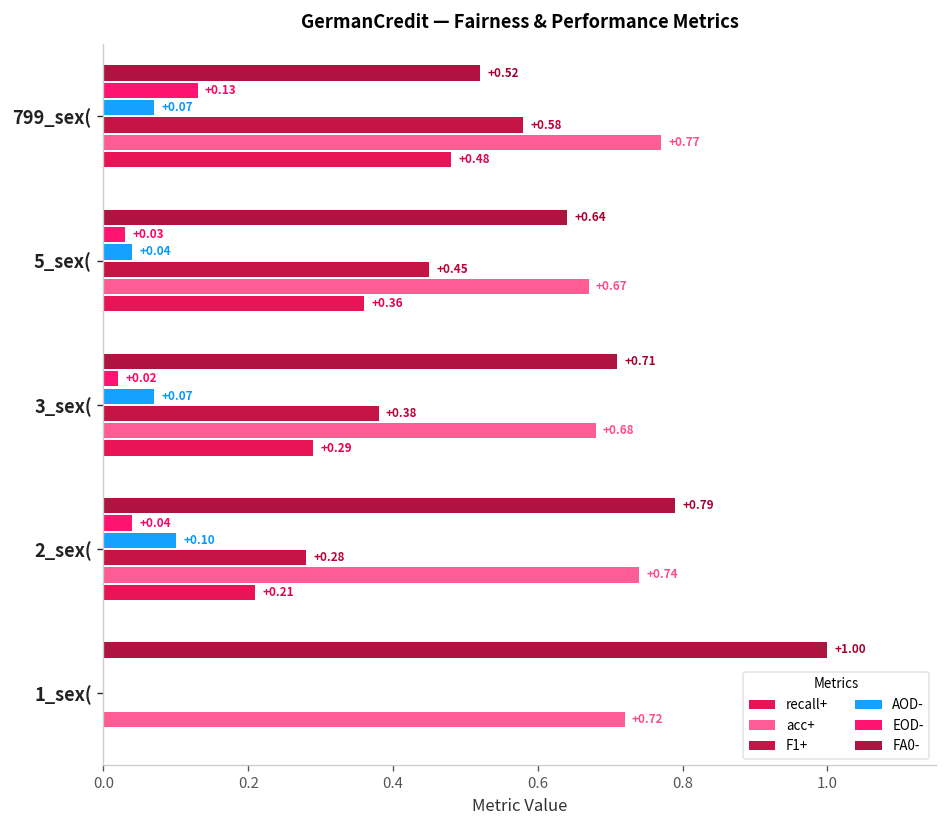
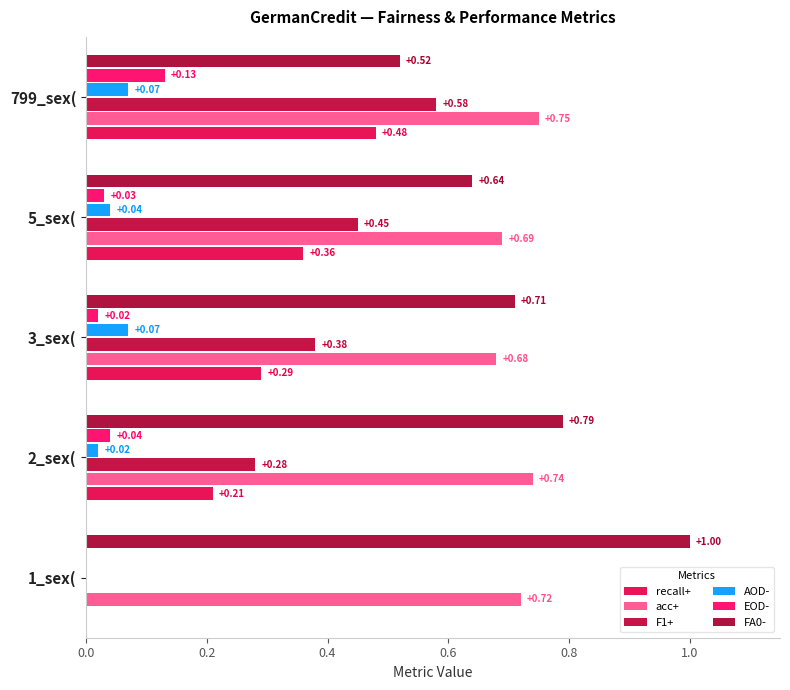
acc+, 799_sex(: +0.77 -> +0.75
acc+, 5_sex(: +0.67 -> +0.69
AOD-, 2_sex(: +0.10 -> +0.02
